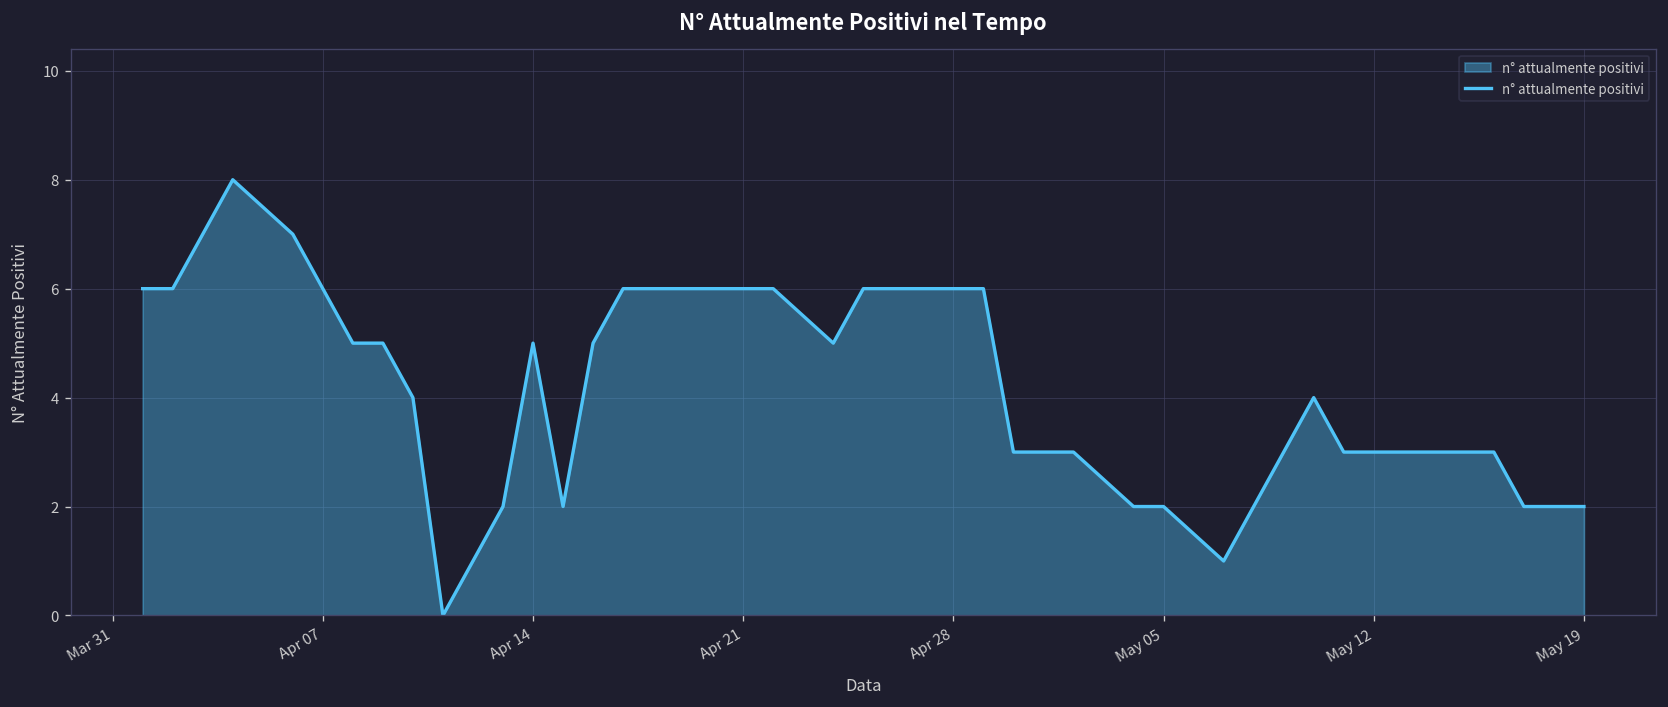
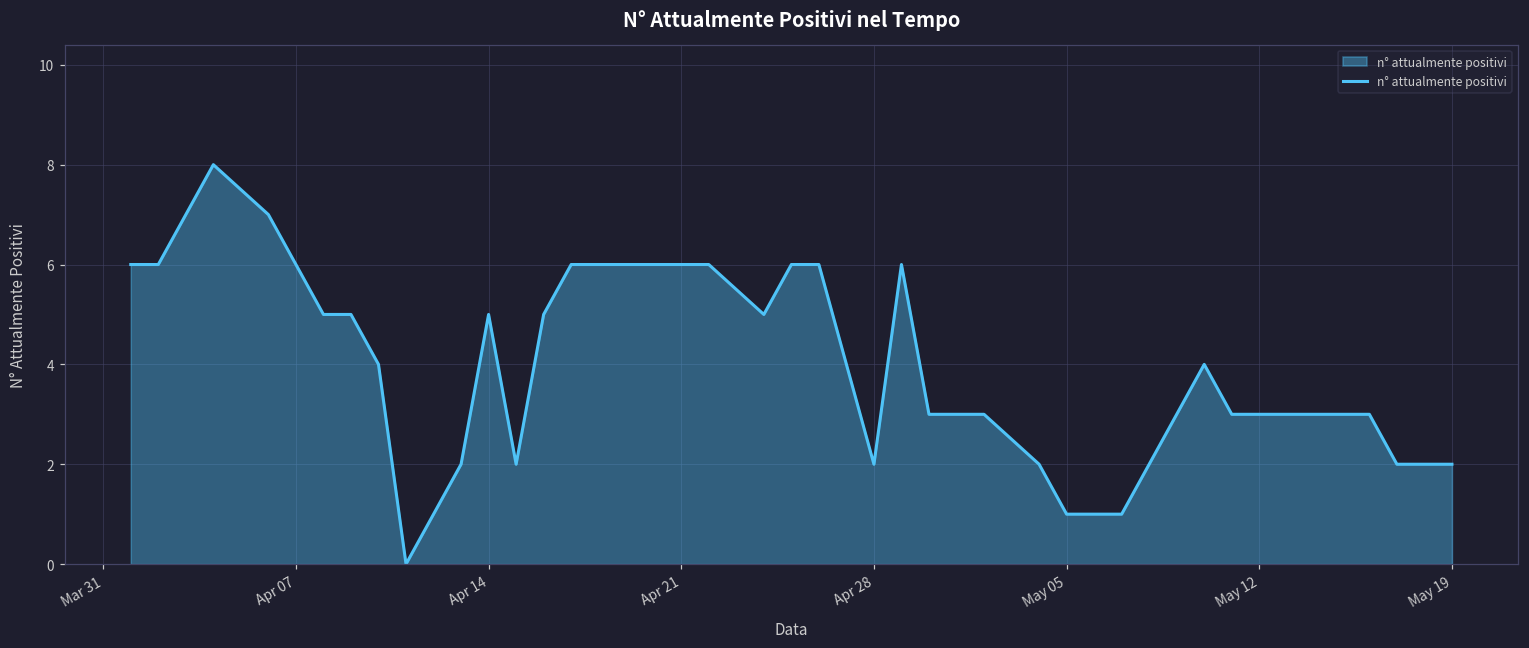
Apr 28: 6 -> 2
May 05: 2 -> 1
